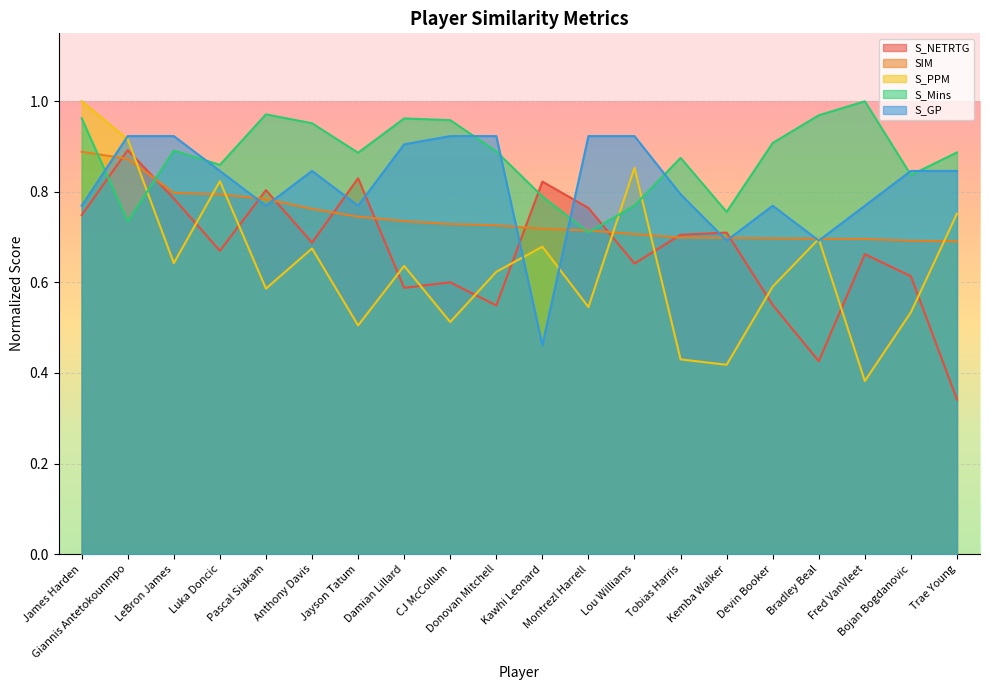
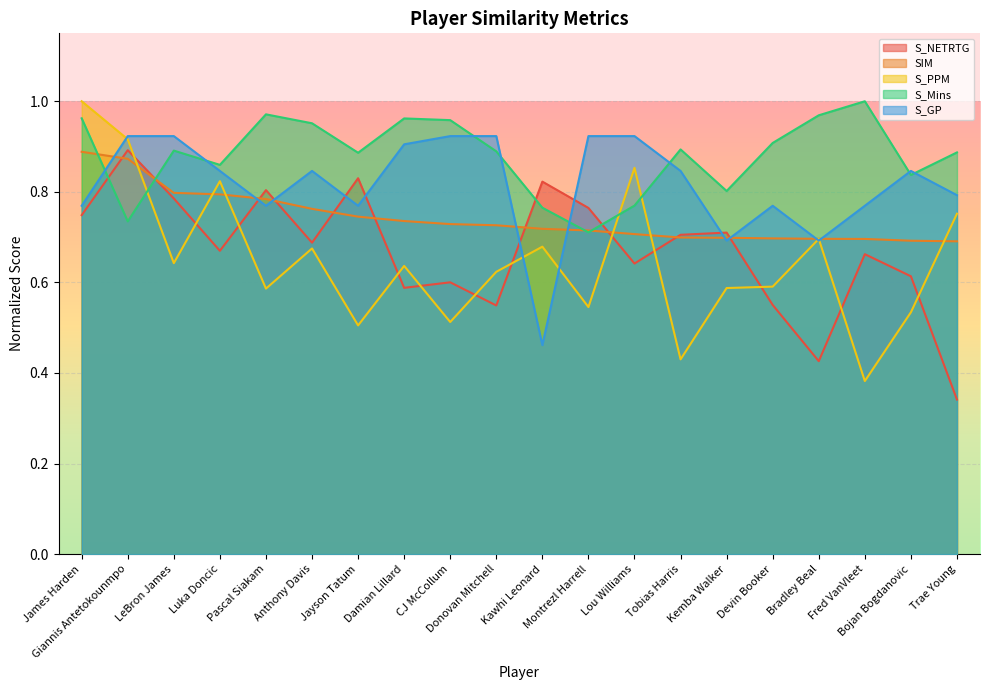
S_Mins, Kawhi Leonard: 0.79 -> 0.76
S_Mins, Tobias Harris: 0.88 -> 0.89
S_GP, Tobias Harris: 0.79 -> 0.85
S_PPM, Kemba Walker: 0.42 -> 0.59
S_Mins, Kemba Walker: 0.76 -> 0.80
S_GP, Trae Young: 0.85 -> 0.79
